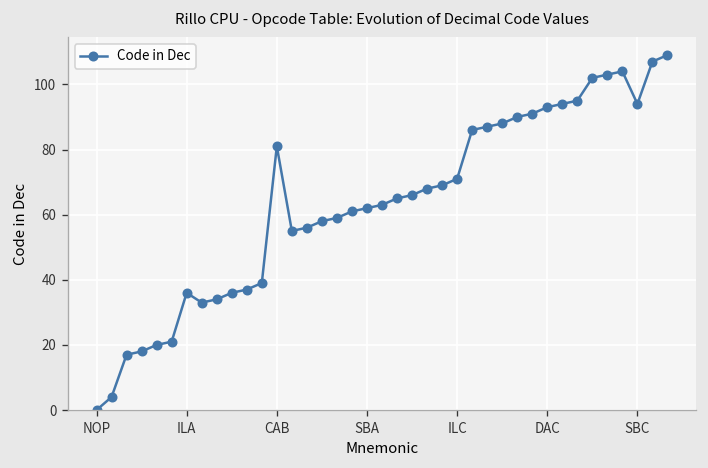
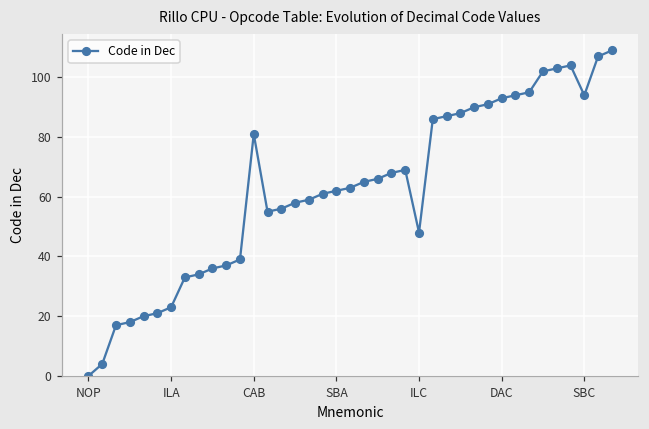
ILA: 36 -> 23
ILC: 71 -> 48
